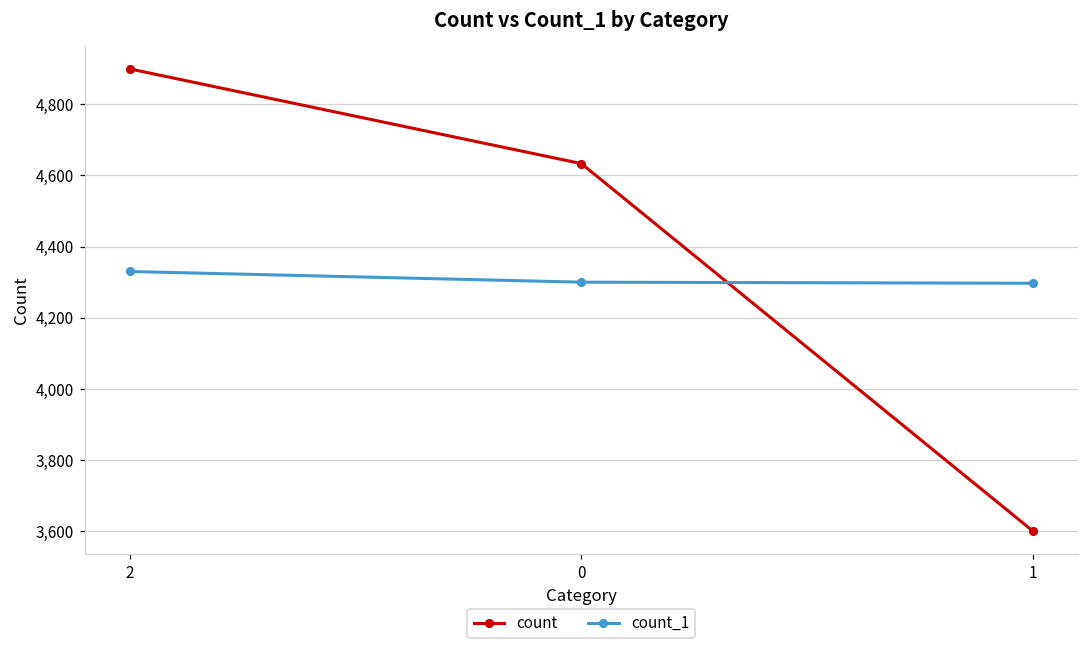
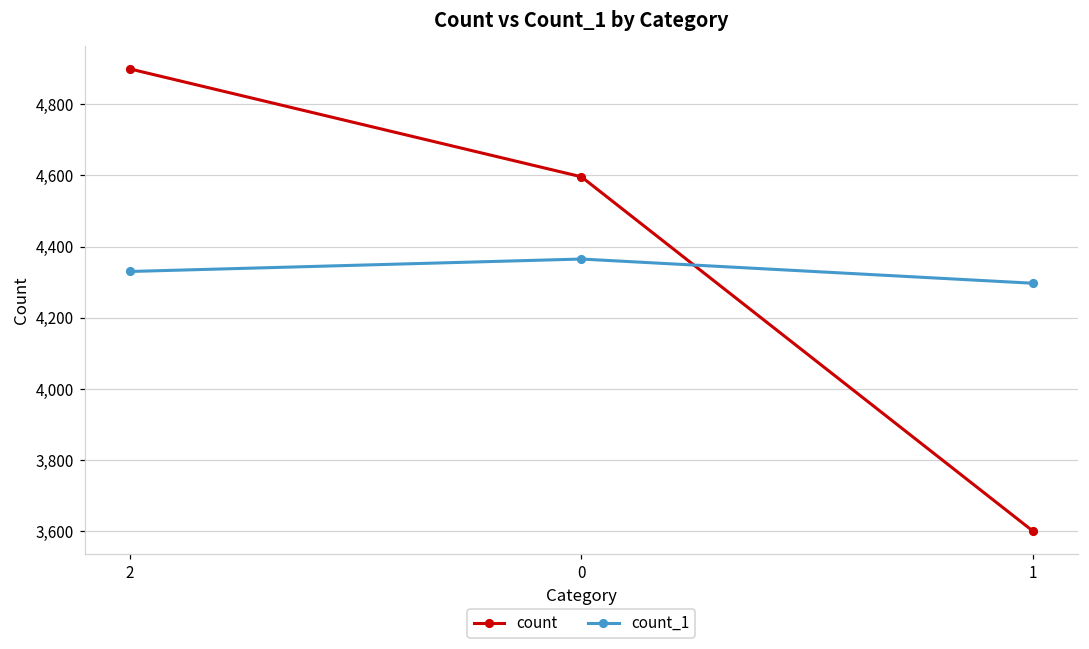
count, 0: 4,630 -> 4,600
count_1, 0: 4,300 -> 4,370
